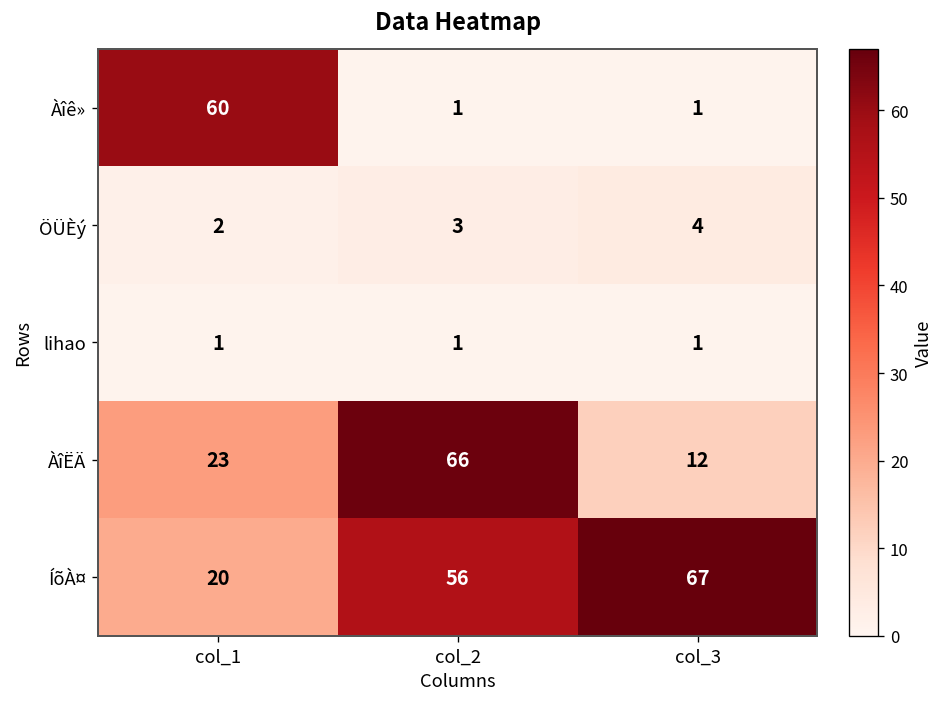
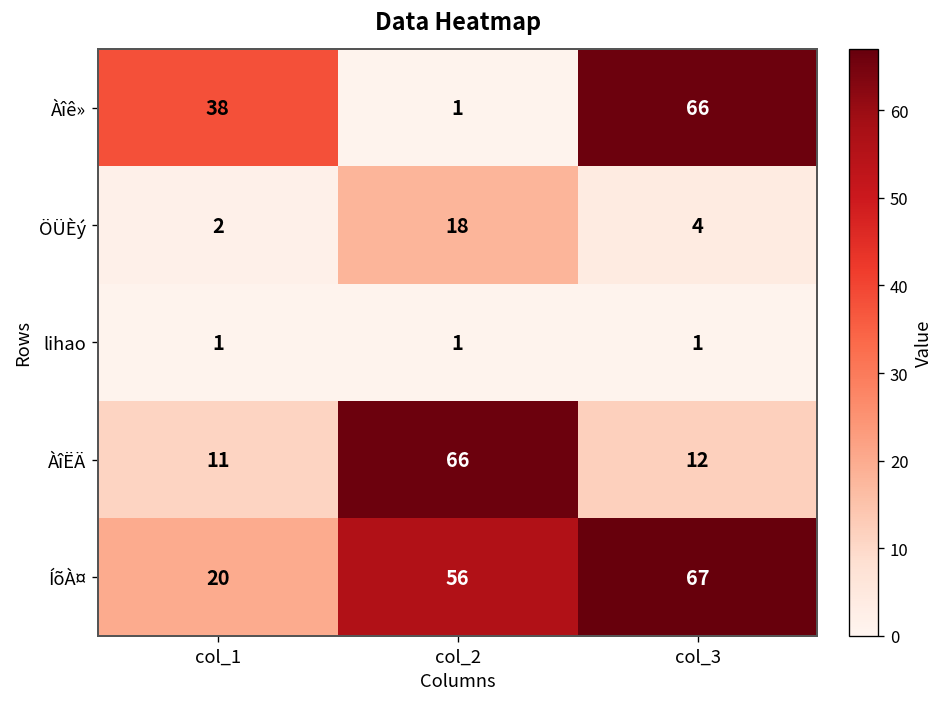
Àîê», col_1: 60 -> 38
Àîê», col_3: 1 -> 66
ÖÜÈý, col_2: 3 -> 18
ÀîËÄ, col_1: 23 -> 11
